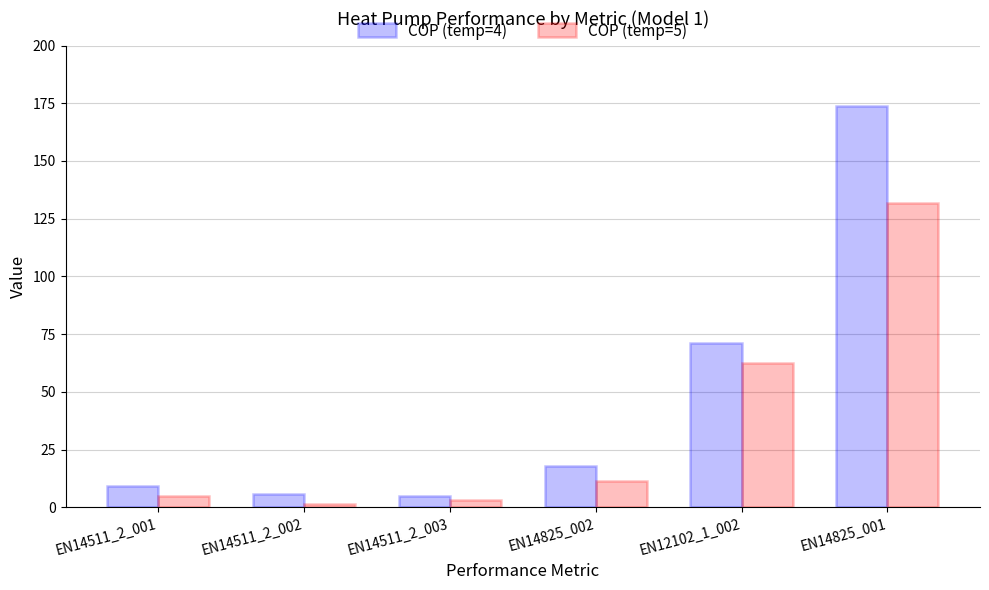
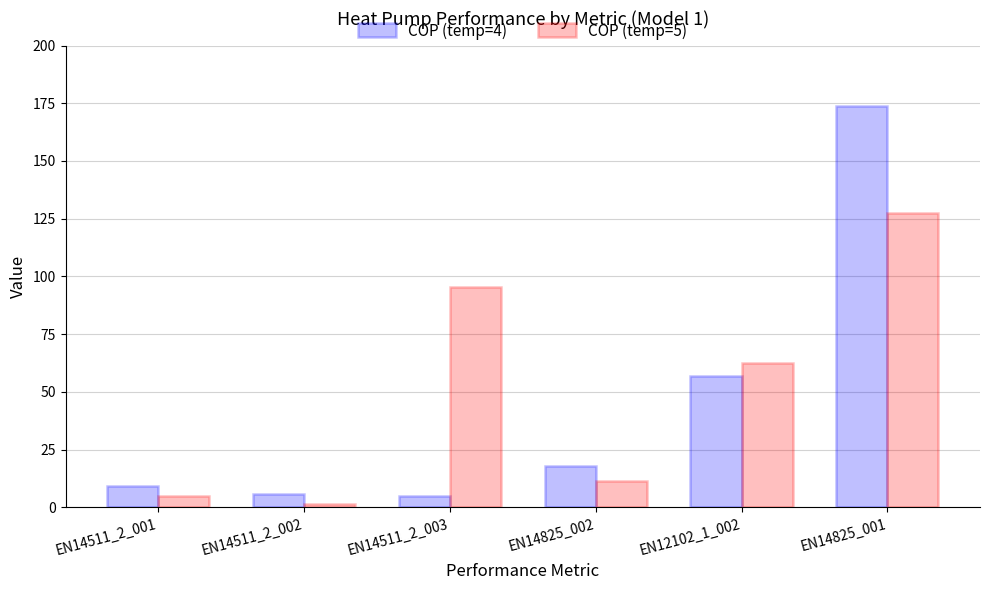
COP (temp=5), EN14511_2_003: 3 -> 95
COP (temp=4), EN12102_1_002: 71 -> 57
COP (temp=5), EN14825_001: 132 -> 128
